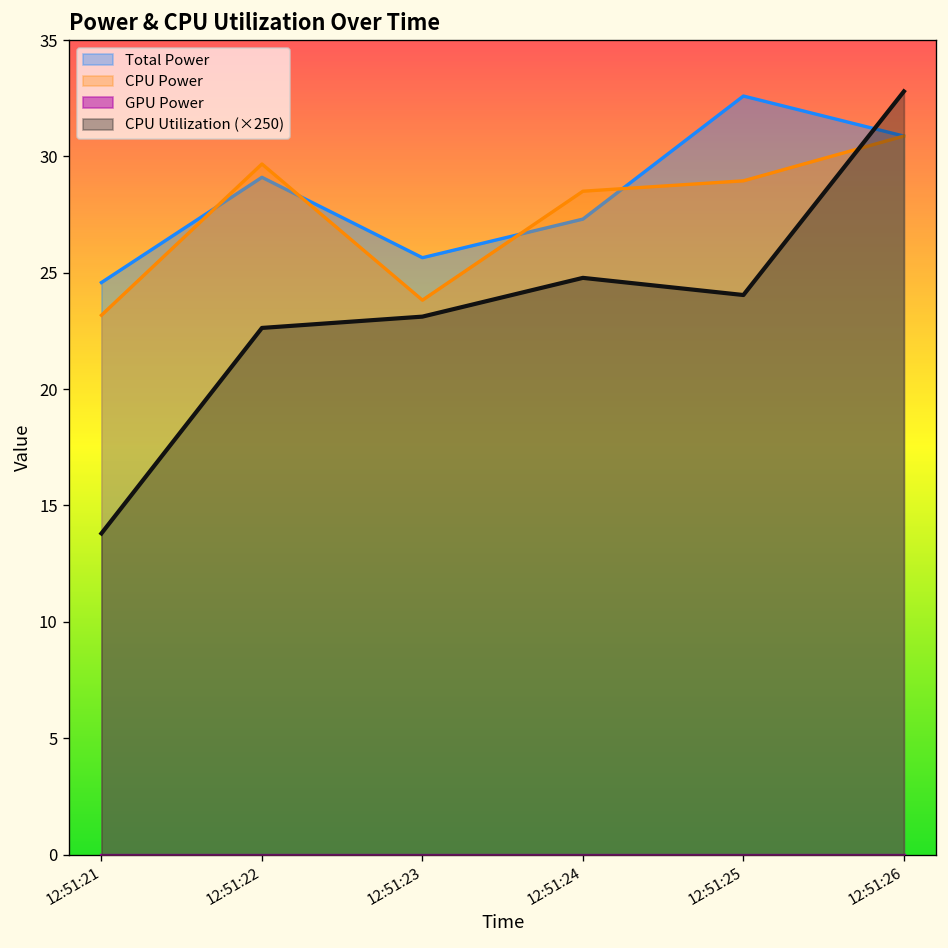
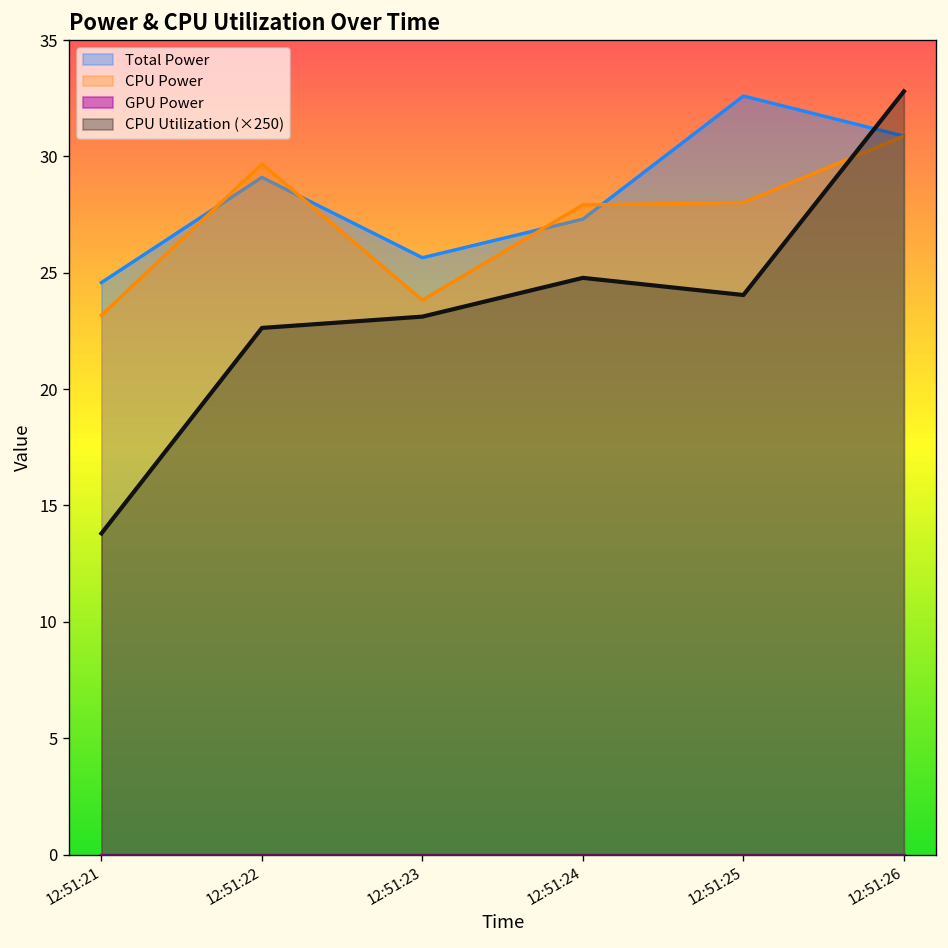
CPU Power, 12:51:24: 28.5 -> 27.9
CPU Power, 12:51:25: 28.9 -> 28.0
